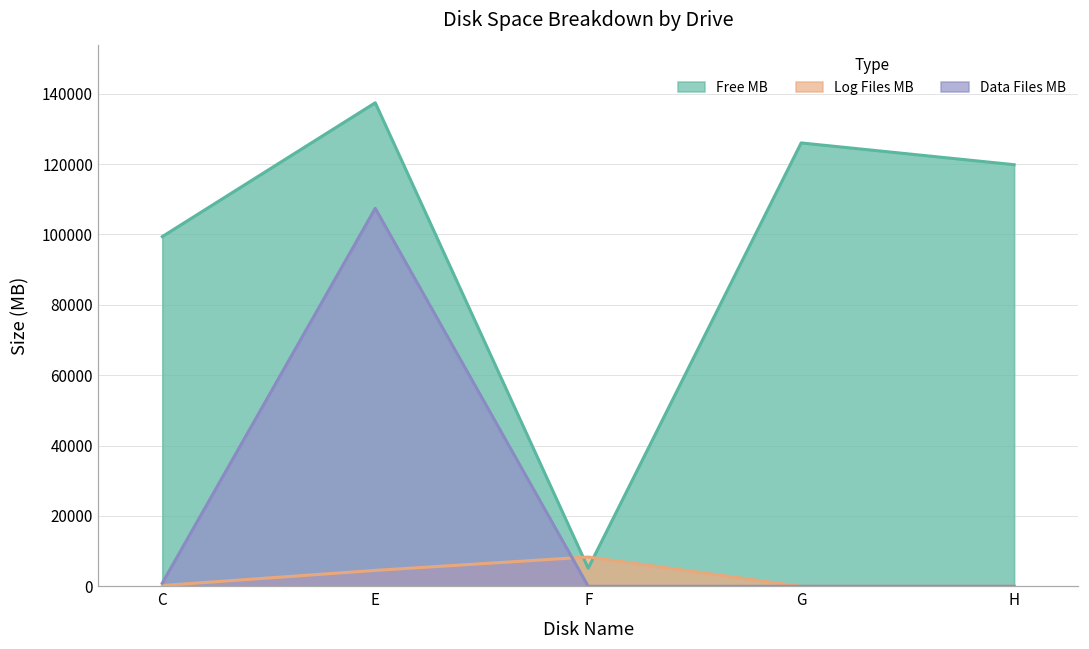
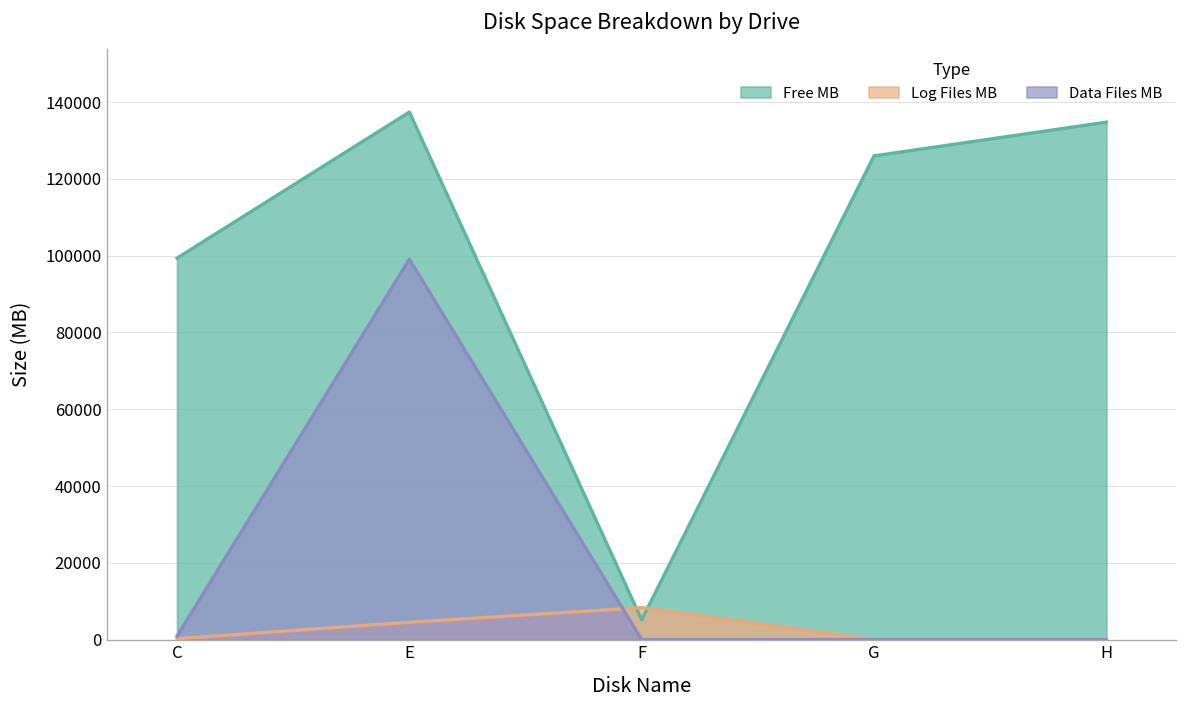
Data Files MB, E: 107000 -> 99000
Free MB, H: 120000 -> 135000
